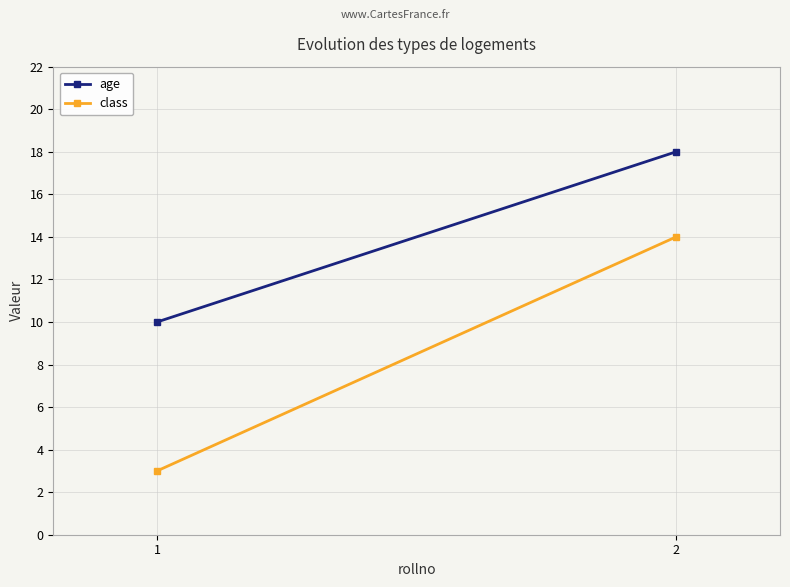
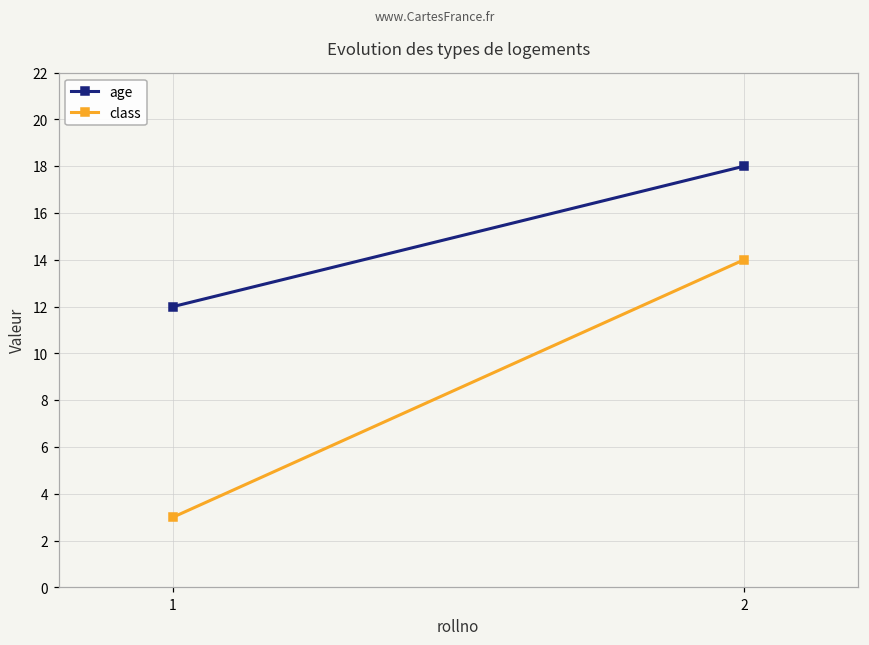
age, 1: 10 -> 12
